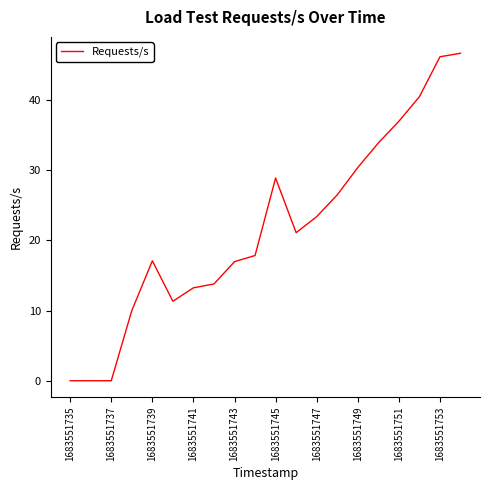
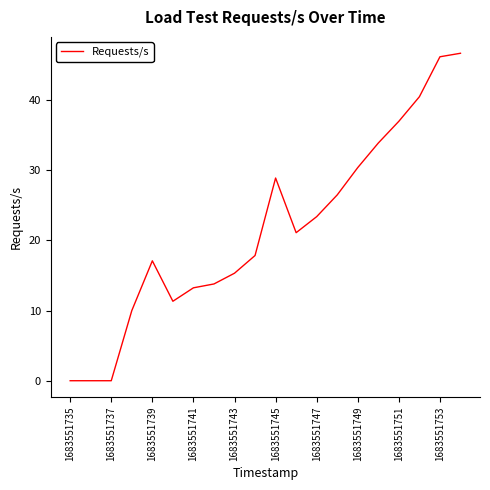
1683551743: 17 -> 15
